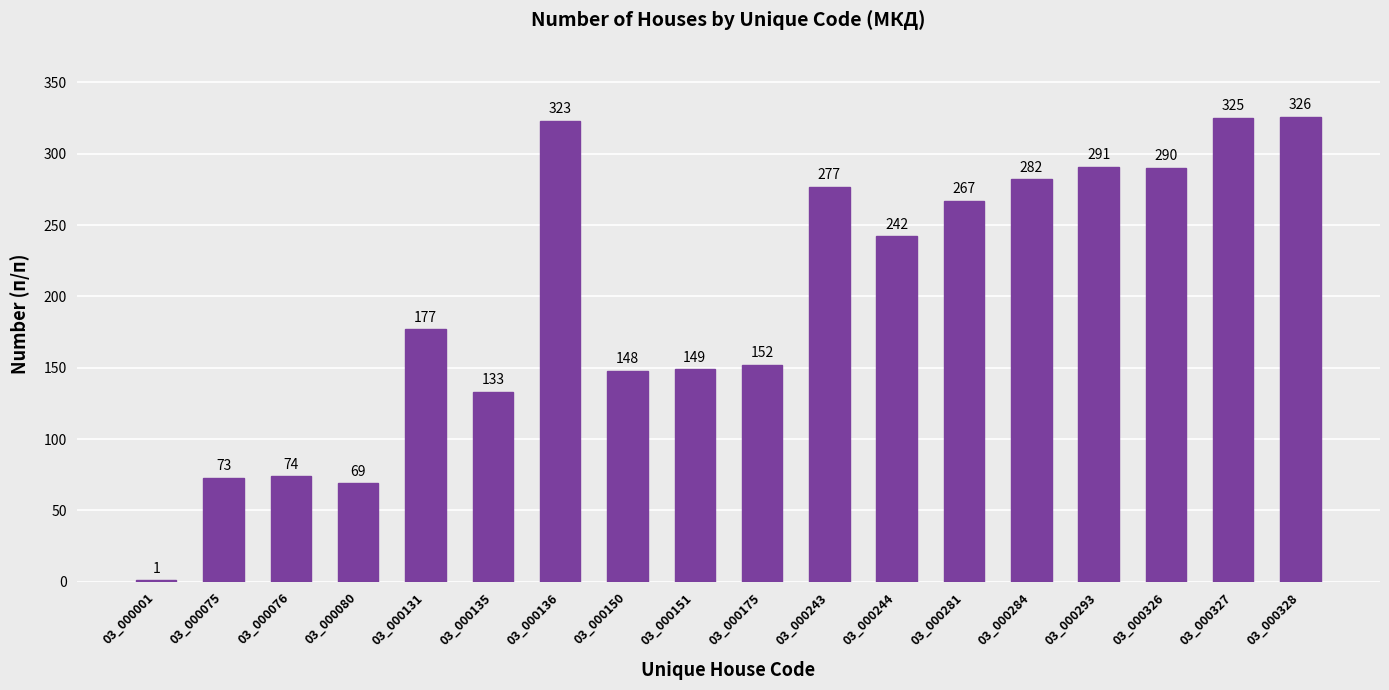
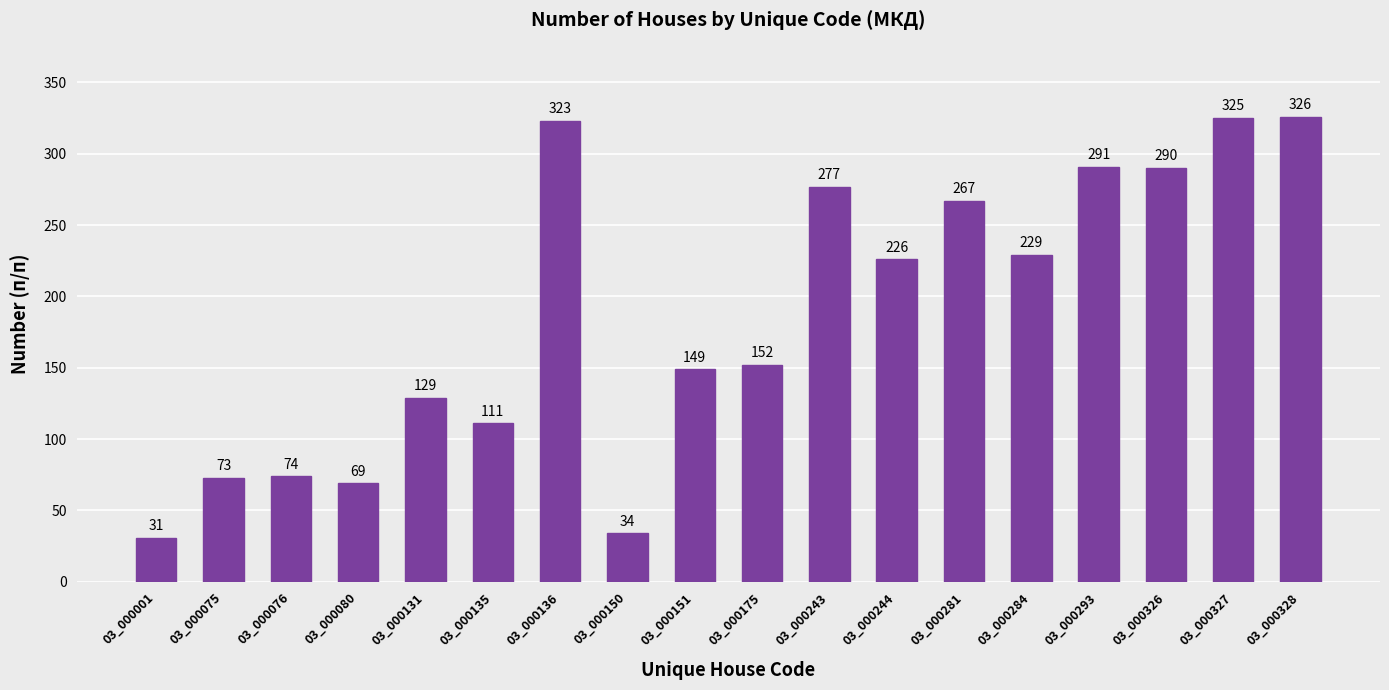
03_000001: 1 -> 31
03_000131: 177 -> 129
03_000135: 133 -> 111
03_000150: 148 -> 34
03_000244: 242 -> 226
03_000284: 282 -> 229
